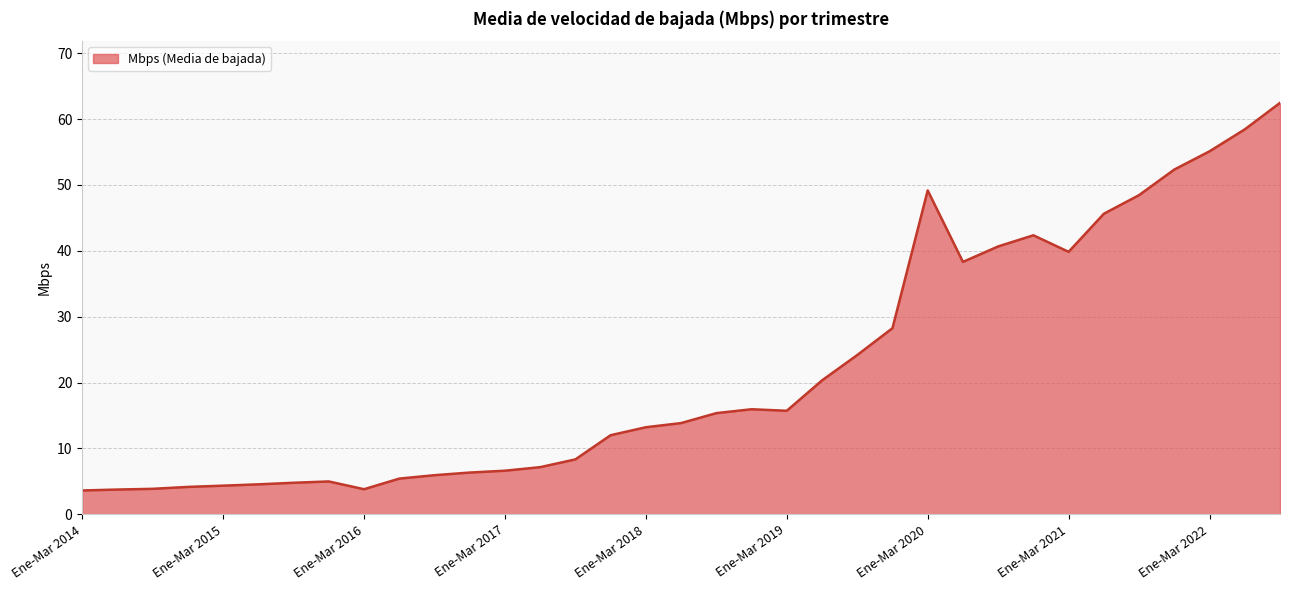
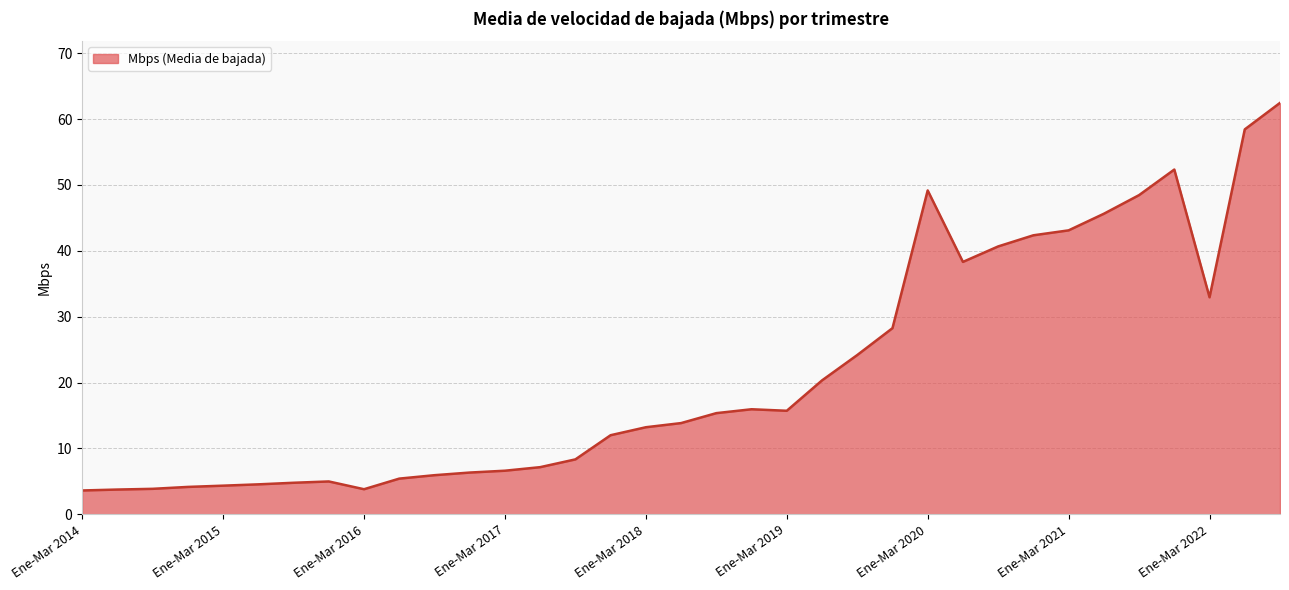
Ene-Mar 2021: 40 -> 43
Ene-Mar 2022: 55 -> 33
